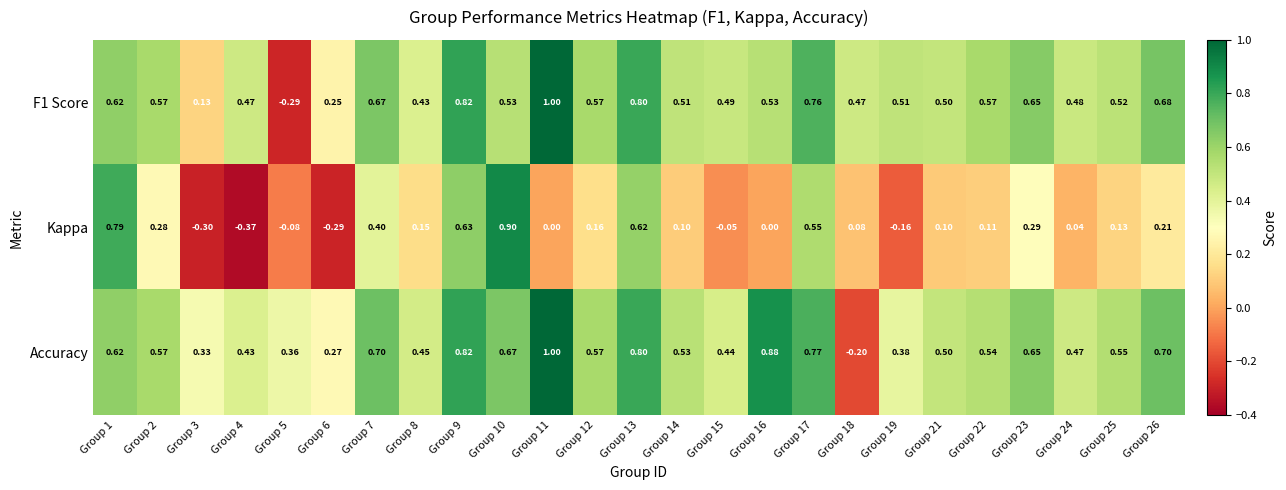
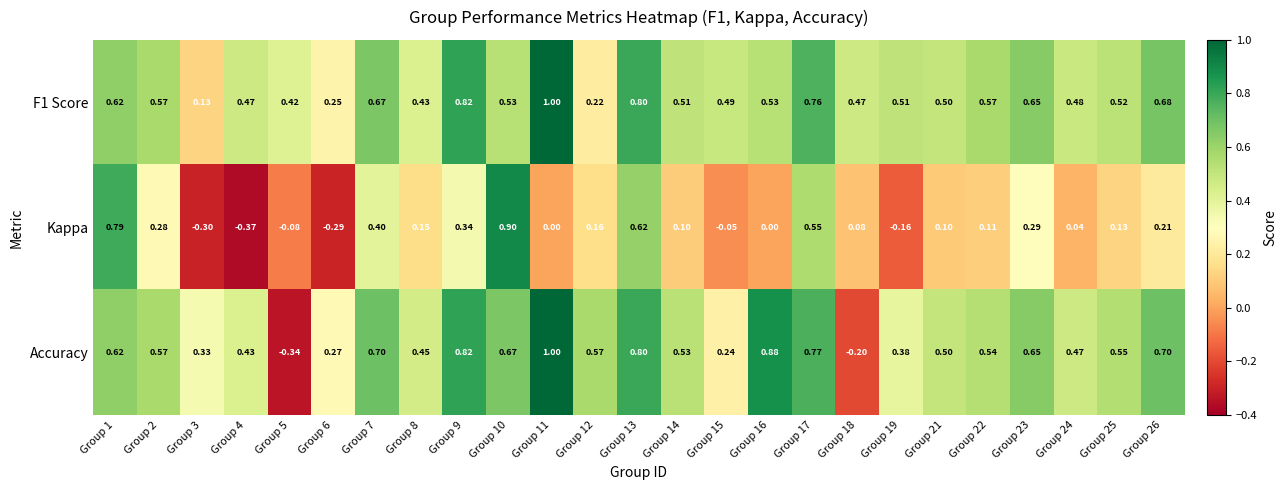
F1 Score, Group 5: -0.29 -> 0.42
F1 Score, Group 12: 0.57 -> 0.22
Kappa, Group 9: 0.63 -> 0.34
Accuracy, Group 5: 0.36 -> -0.34
Accuracy, Group 15: 0.44 -> 0.24
